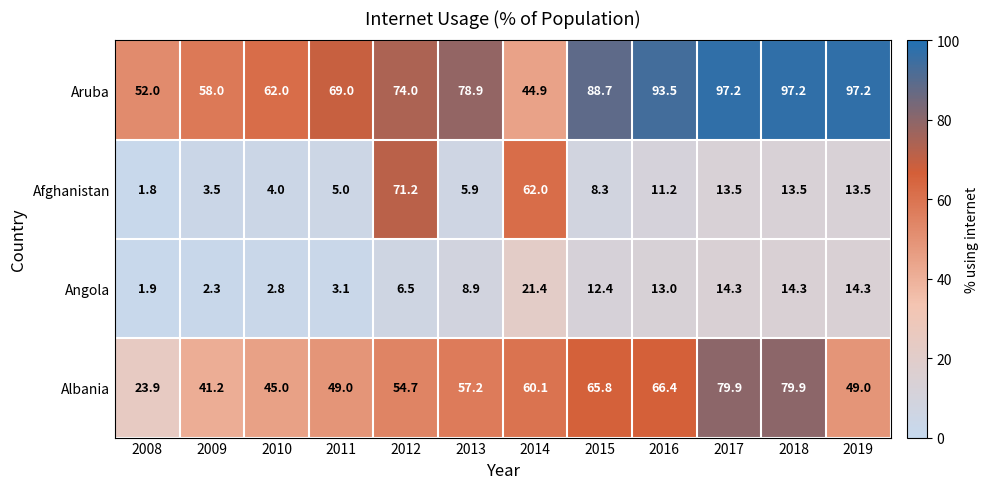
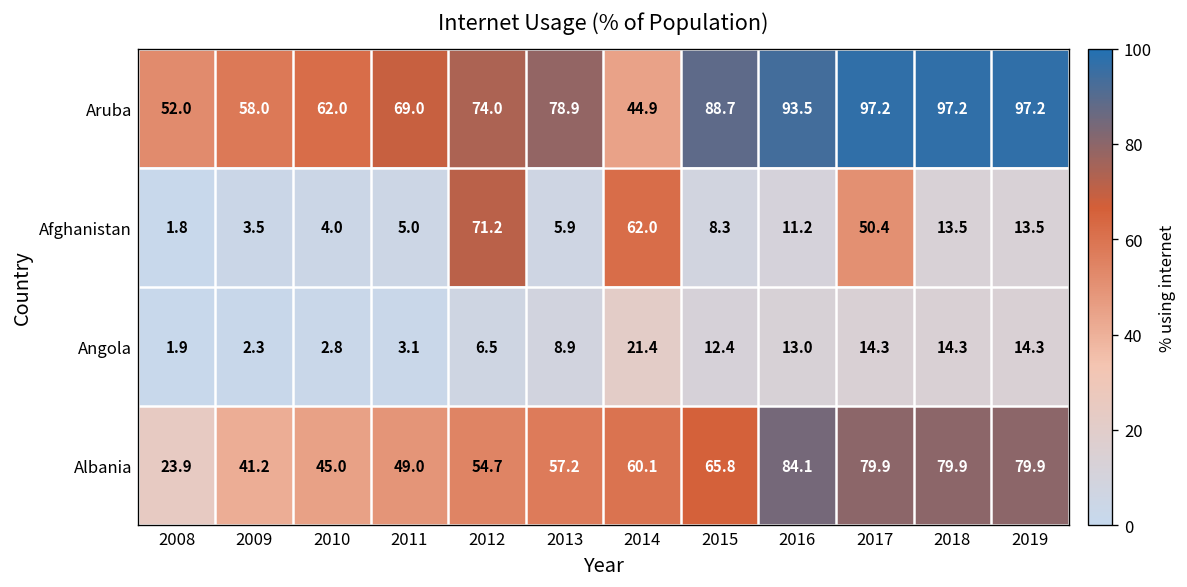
Afghanistan, 2017: 13.5 -> 50.4
Albania, 2016: 66.4 -> 84.1
Albania, 2019: 49.0 -> 79.9
